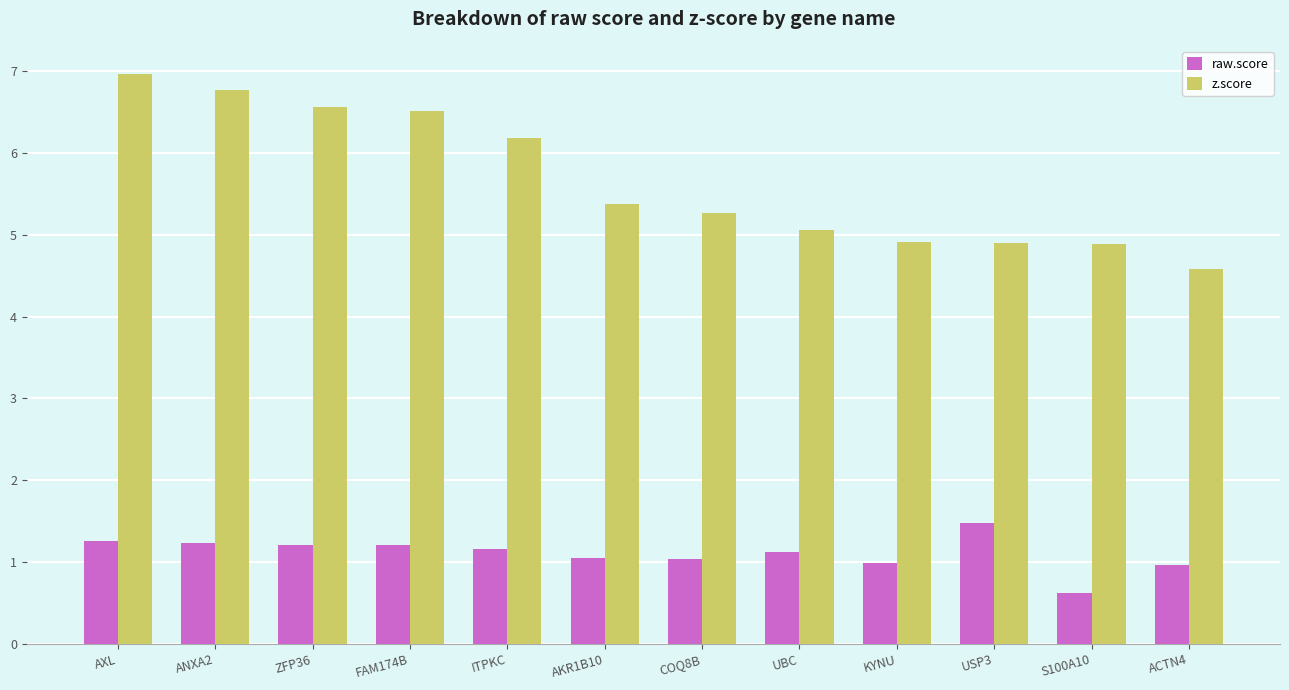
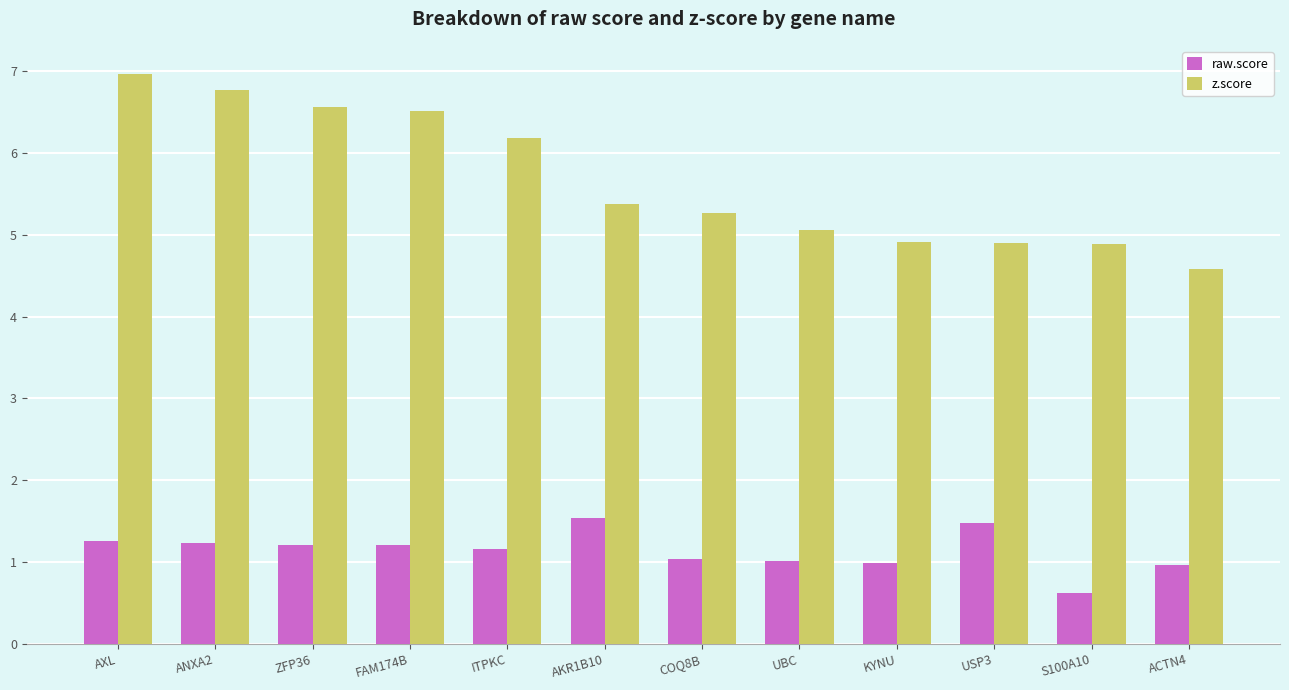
raw.score, AKR1B10: 1.1 -> 1.5
raw.score, UBC: 1.1 -> 1.0
